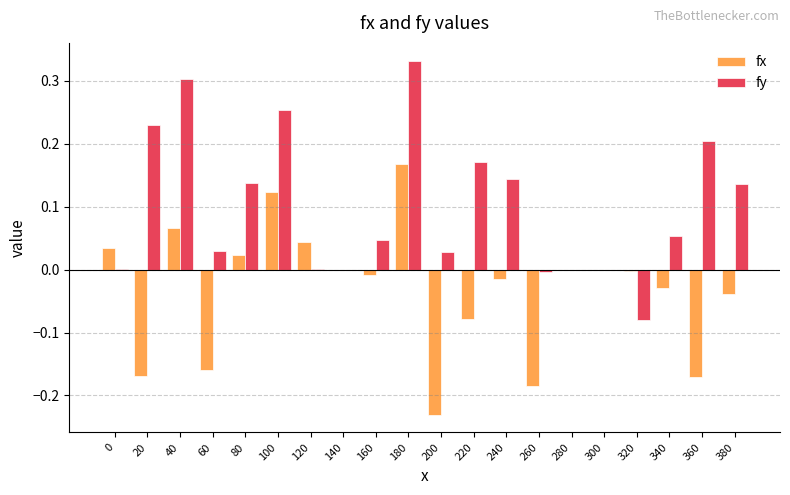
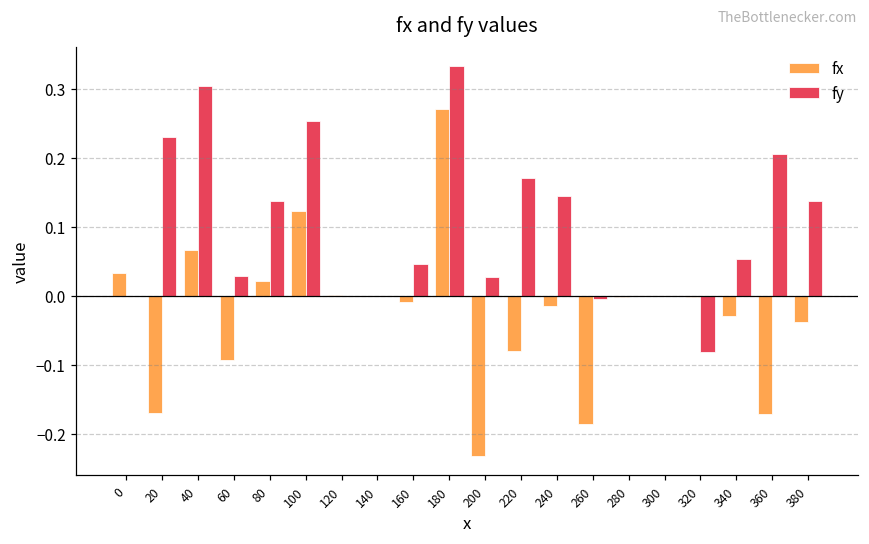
fx, 60: -0.16 -> -0.09
fx, 120: 0.04 -> 0.00
fx, 180: 0.17 -> 0.27
